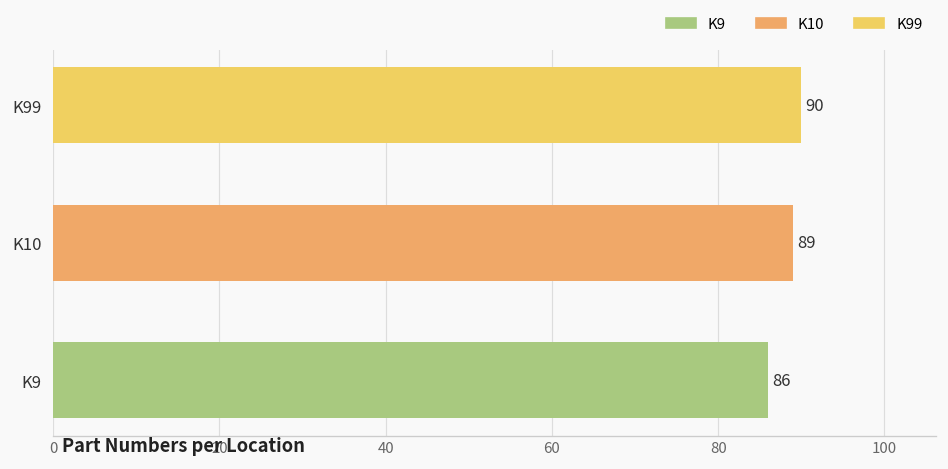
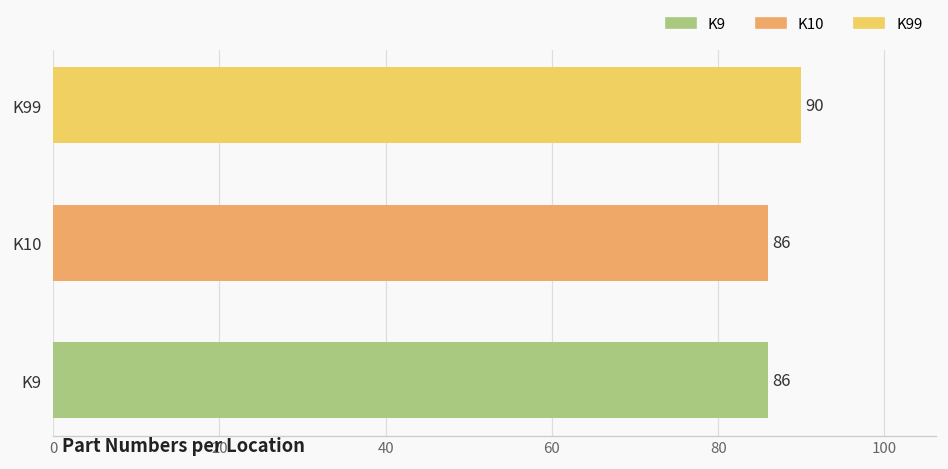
K10: 89 -> 86
